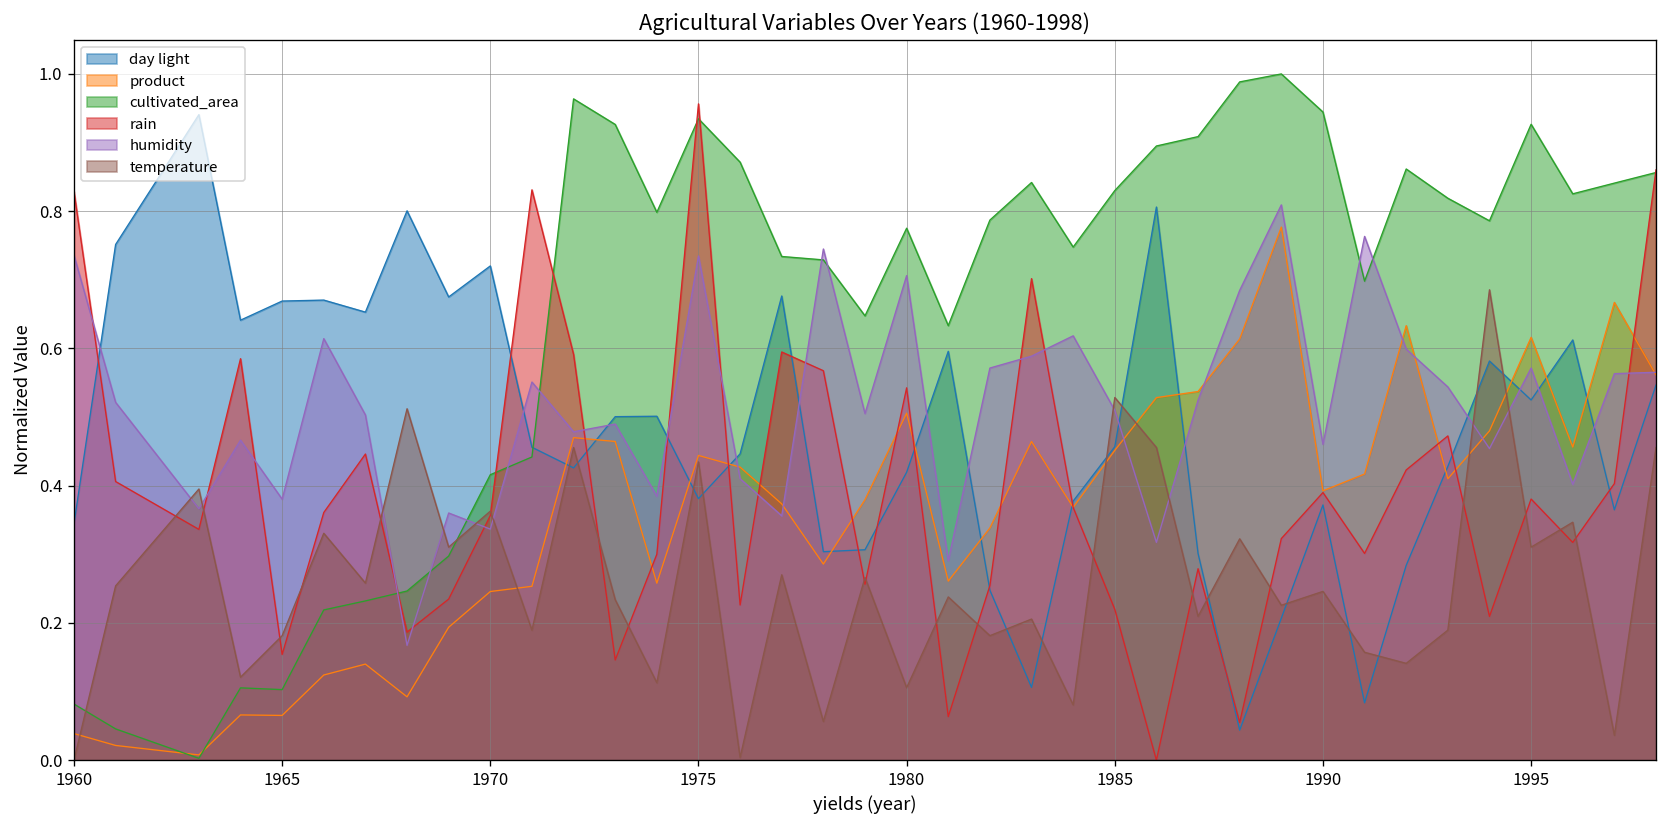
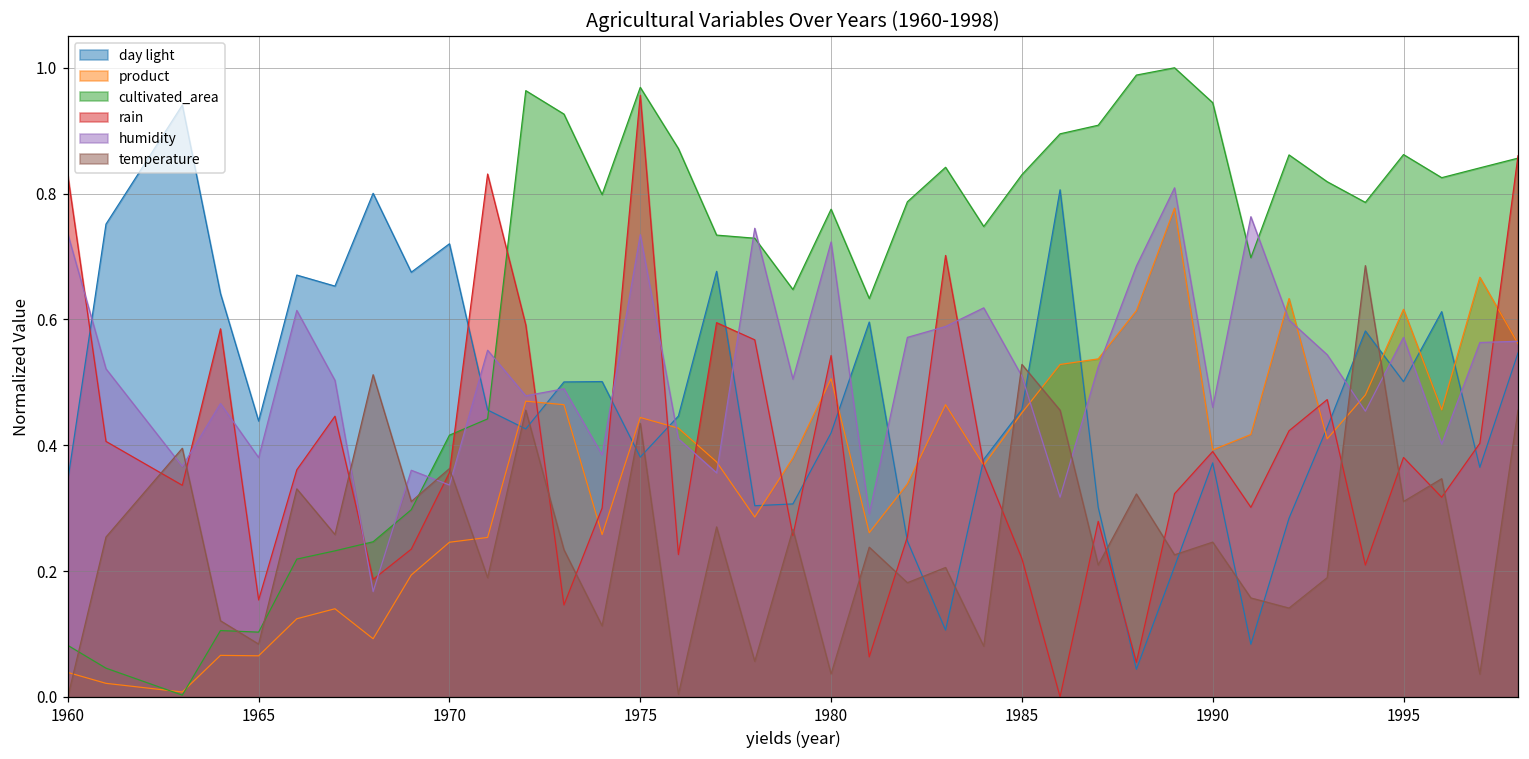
day light, 1965: 0.67 -> 0.44
temperature, 1965: 0.18 -> 0.08
cultivated_area, 1975: 0.93 -> 0.97
humidity, 1980: 0.71 -> 0.72
temperature, 1980: 0.11 -> 0.04
day light, 1995: 0.52 -> 0.50
cultivated_area, 1995: 0.93 -> 0.86
